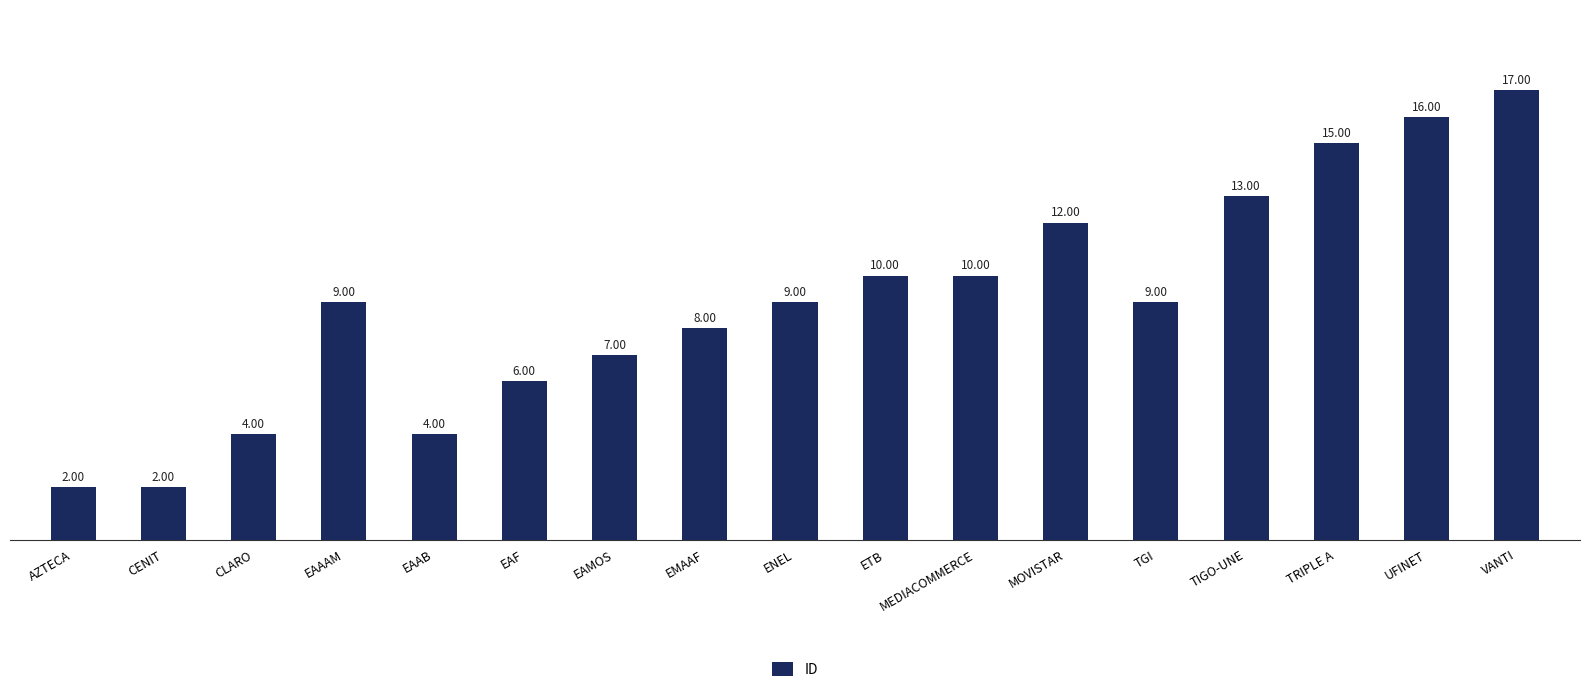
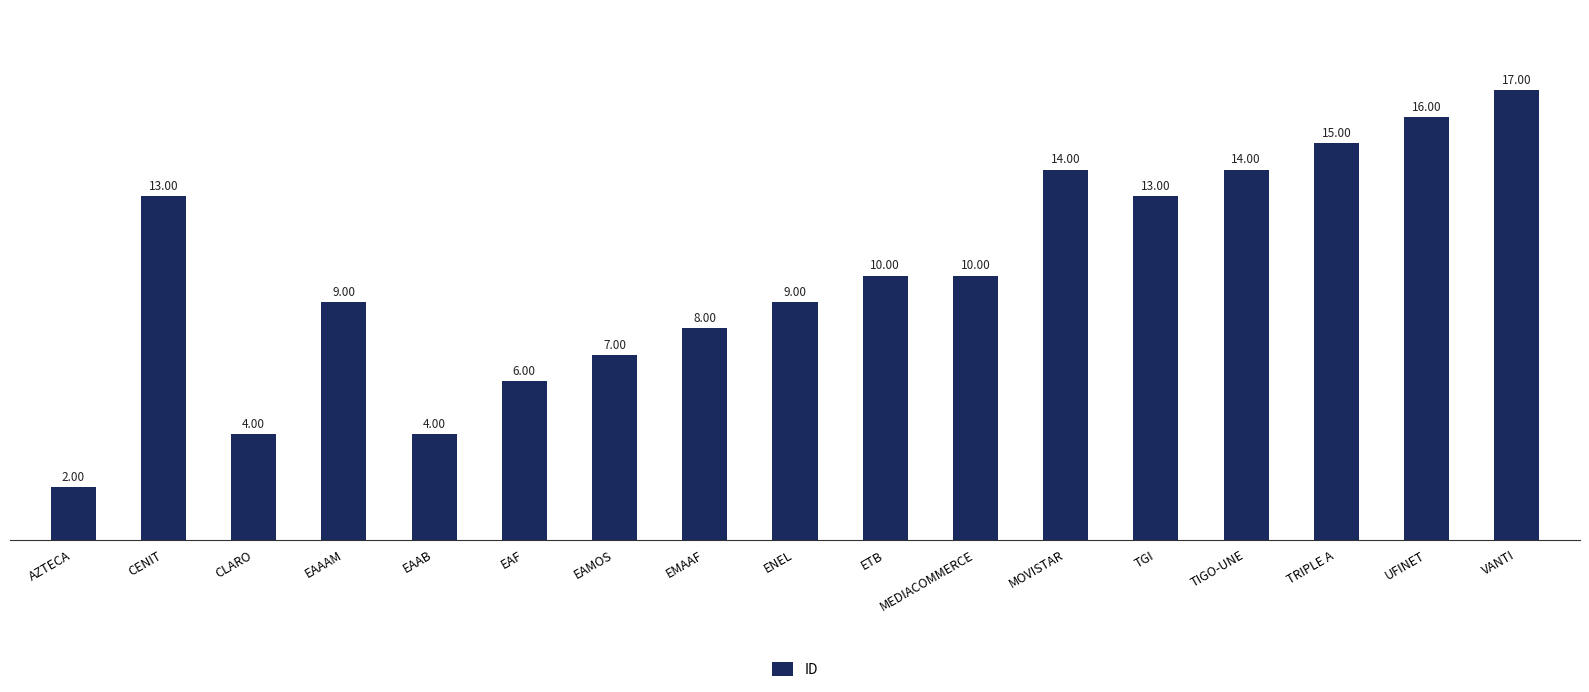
CENIT: 2.00 -> 13.00
MOVISTAR: 12.00 -> 14.00
TGI: 9.00 -> 13.00
TIGO-UNE: 13.00 -> 14.00
